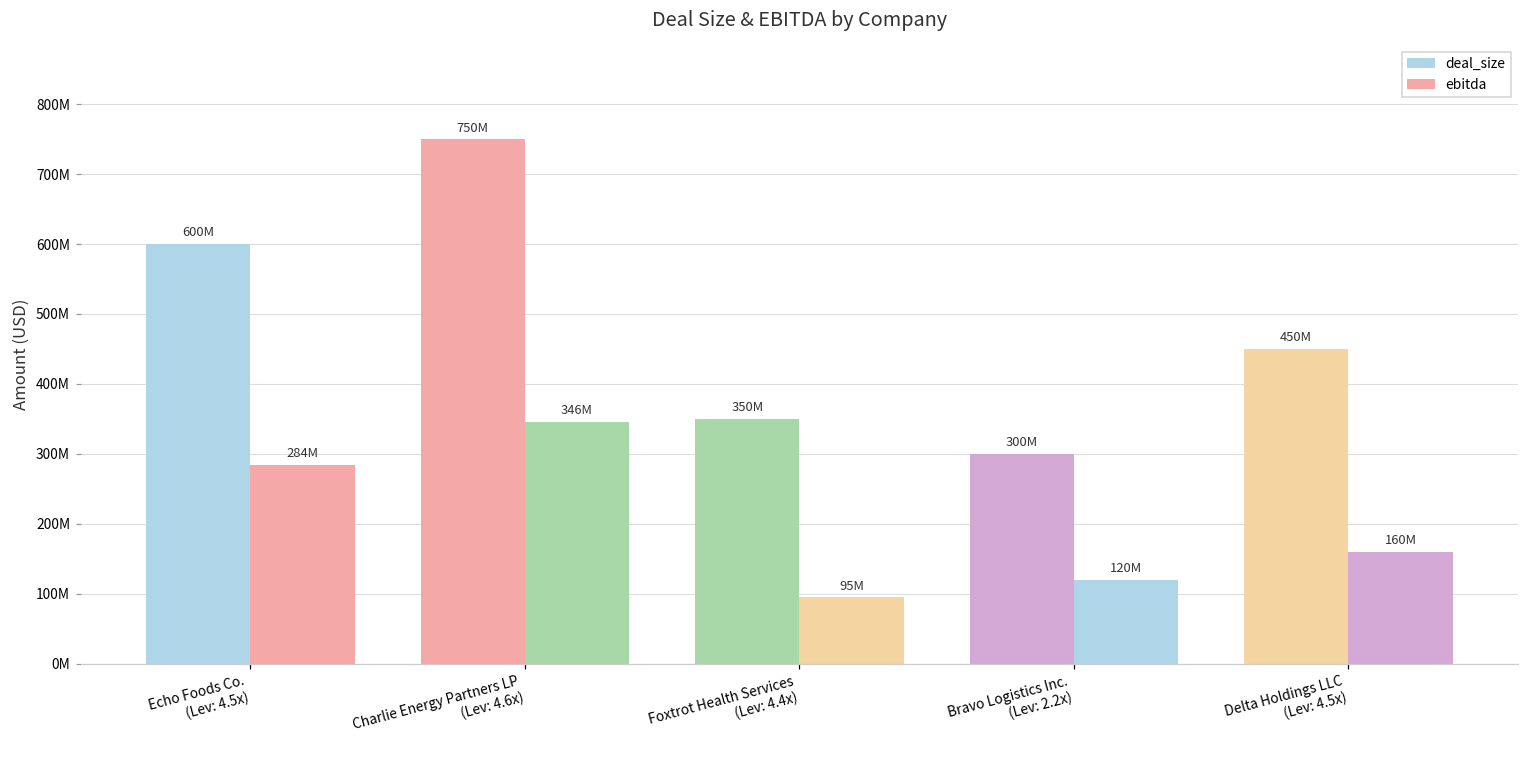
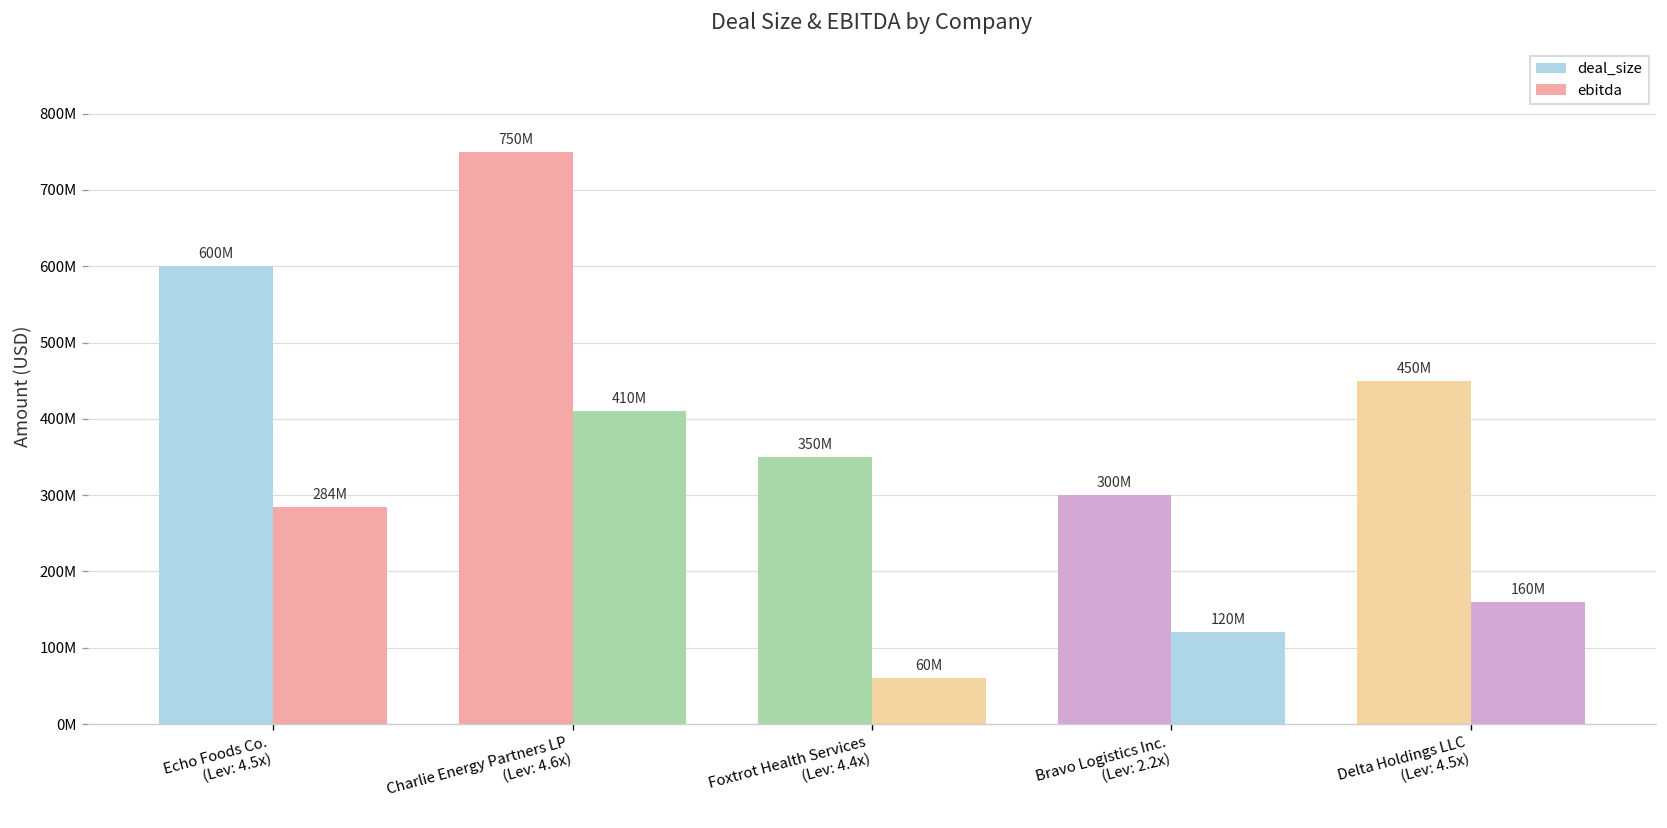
ebitda, Charlie Energy Partners LP (Lev: 4.6x): 346M -> 410M
ebitda, Foxtrot Health Services (Lev: 4.4x): 95M -> 60M
